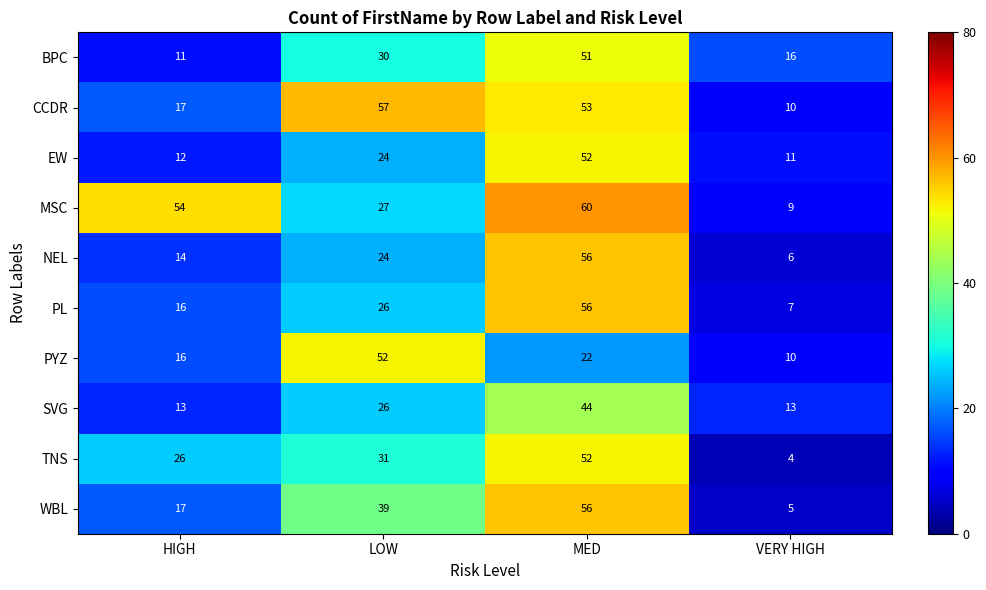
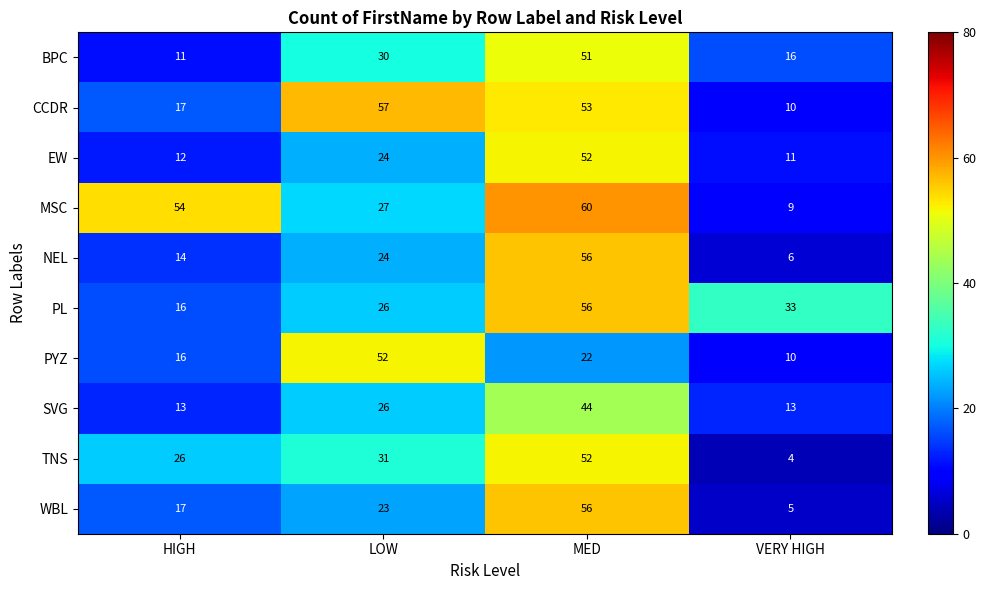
PL, VERY HIGH: 7 -> 33
WBL, LOW: 39 -> 23
